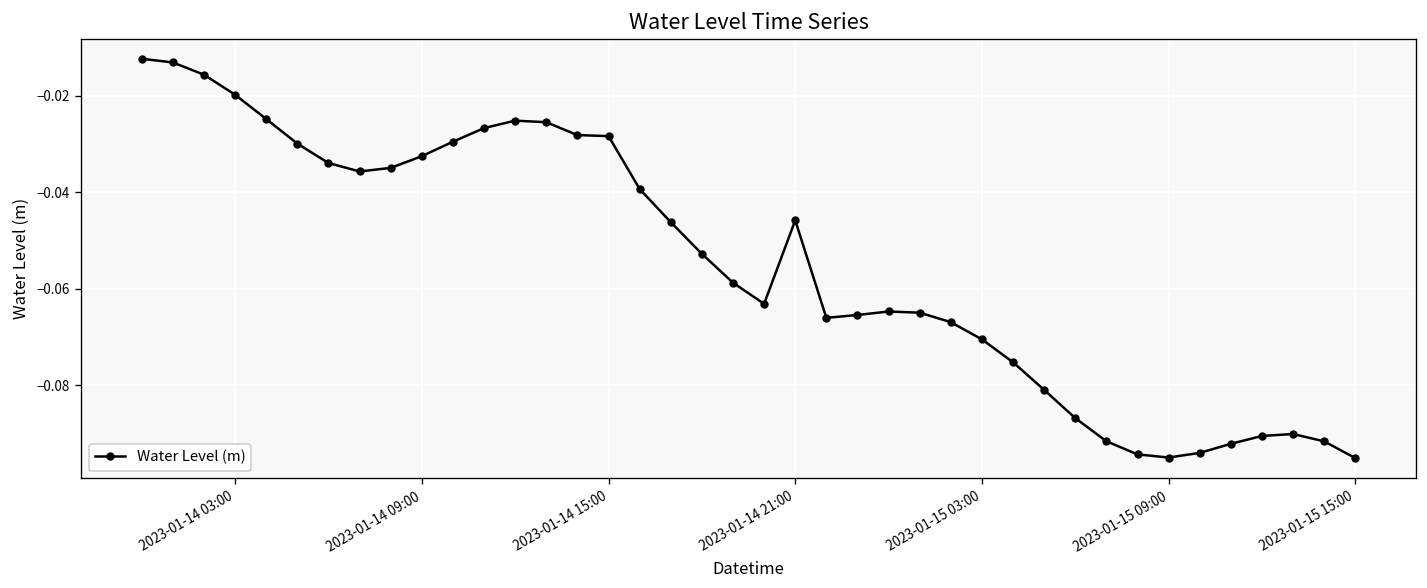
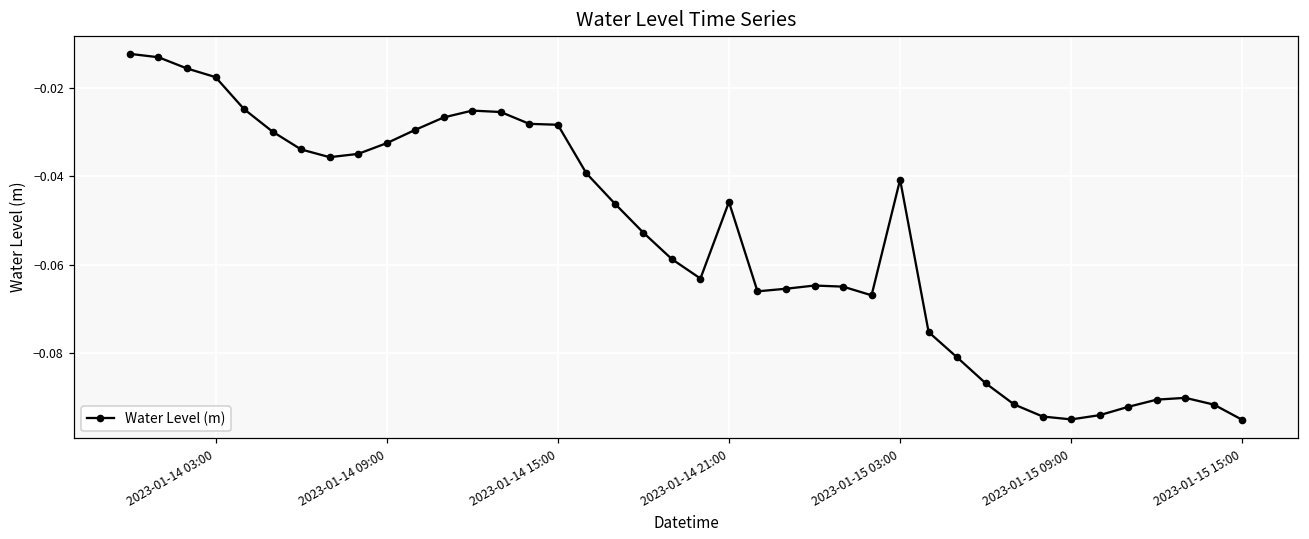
2023-01-14 03:00: -0.020 -> -0.018
2023-01-15 03:00: -0.070 -> -0.041
